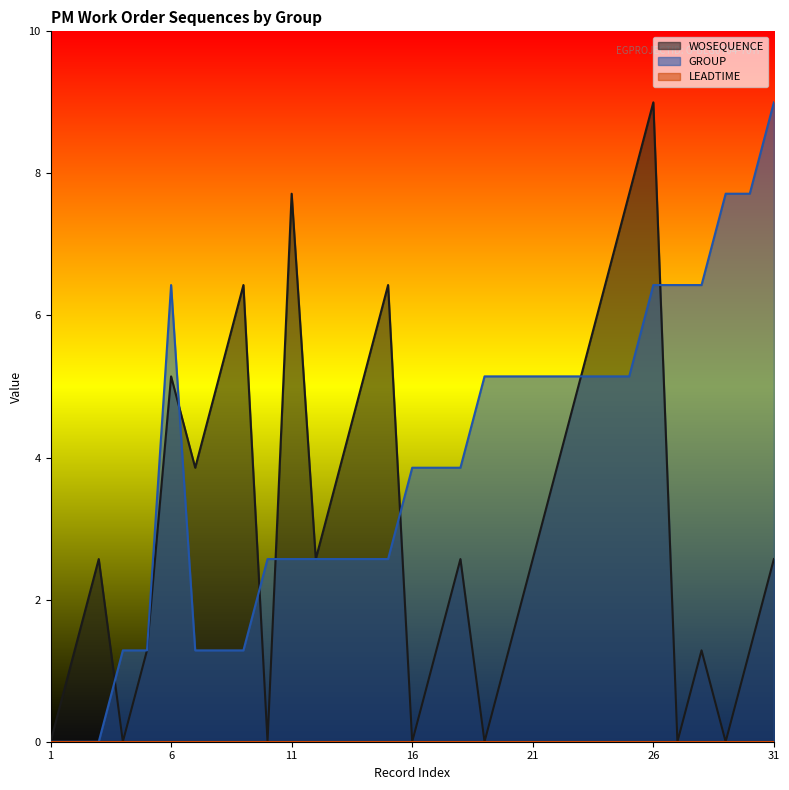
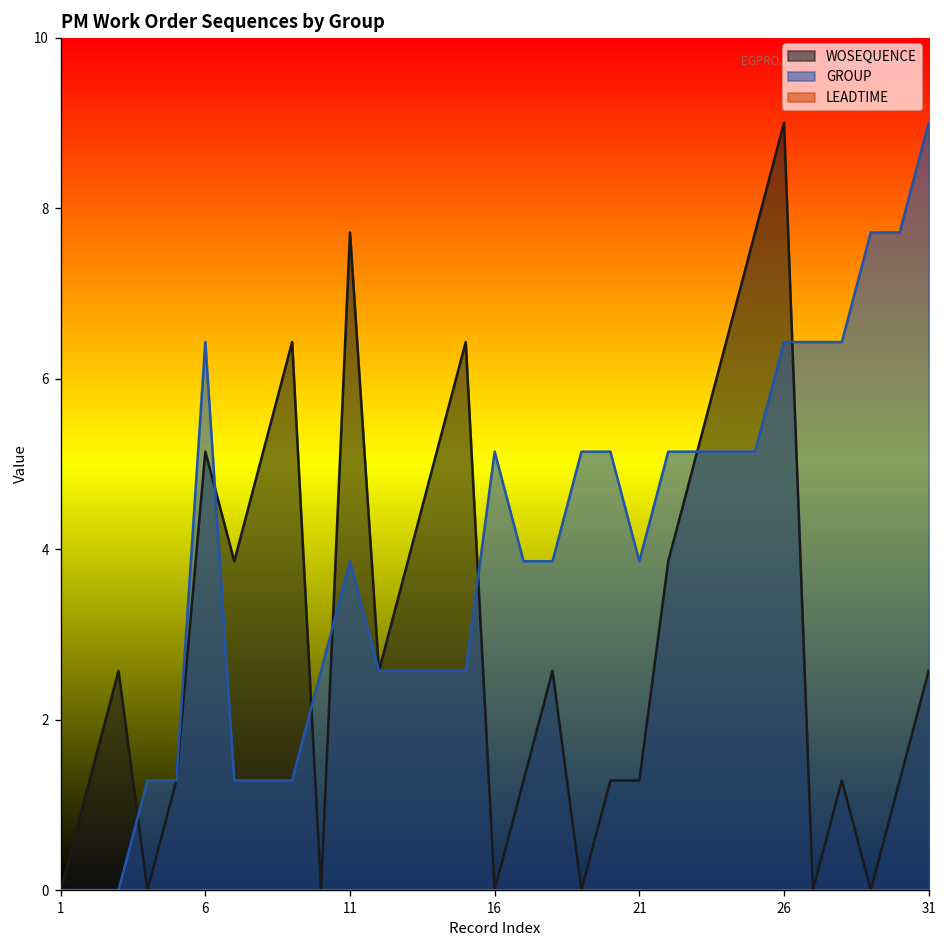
GROUP, 11: 2.6 -> 3.9
GROUP, 16: 3.9 -> 5.1
WOSEQUENCE, 21: 2.6 -> 1.3
GROUP, 21: 5.1 -> 3.9
